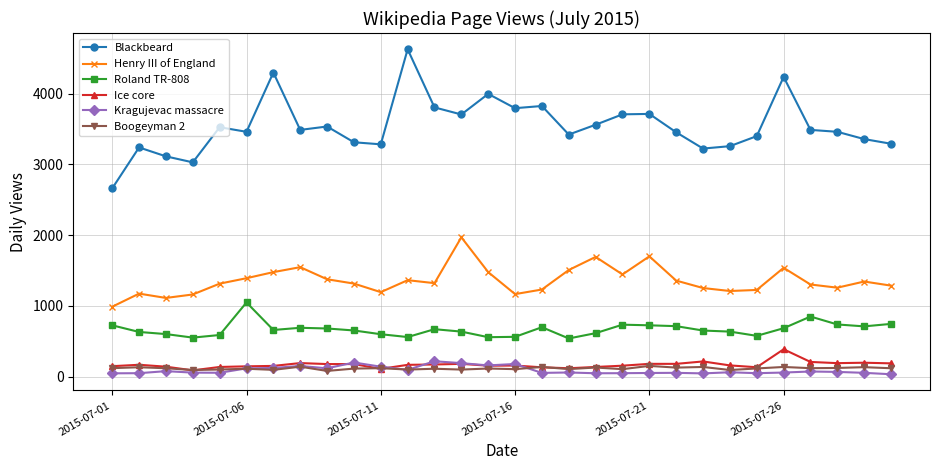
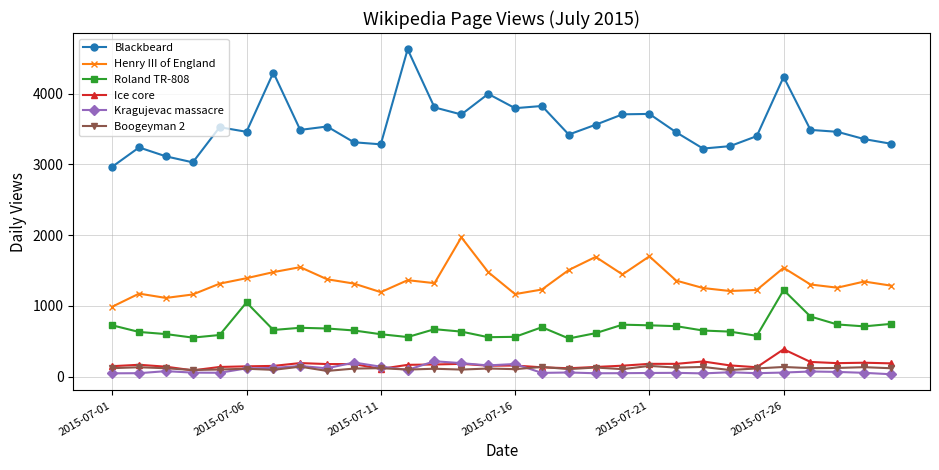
Blackbeard, 2015-07-01: 2700 -> 3000
Roland TR-808, 2015-07-26: 700 -> 1200
